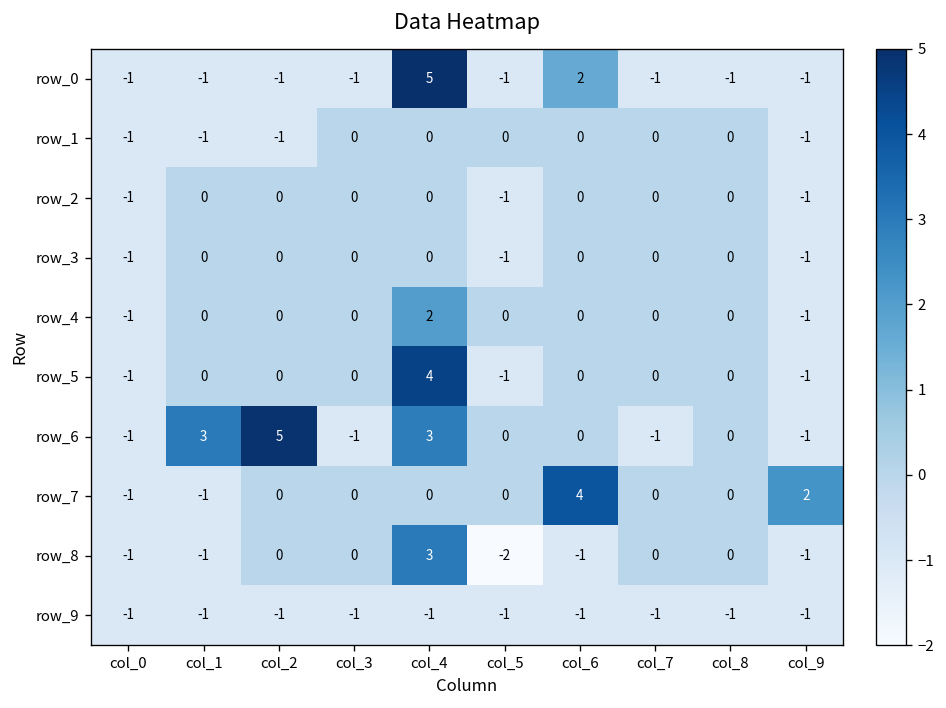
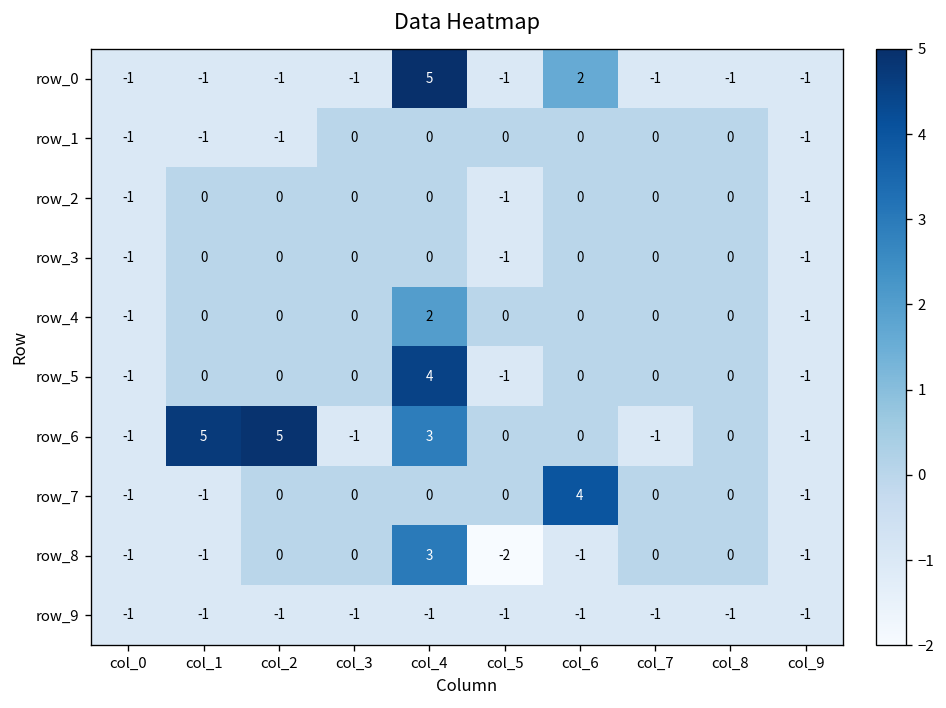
row_6, col_1: 3 -> 5
row_7, col_9: 2 -> -1
